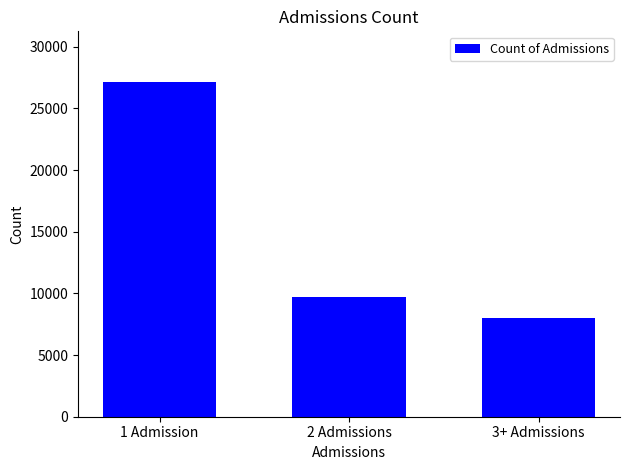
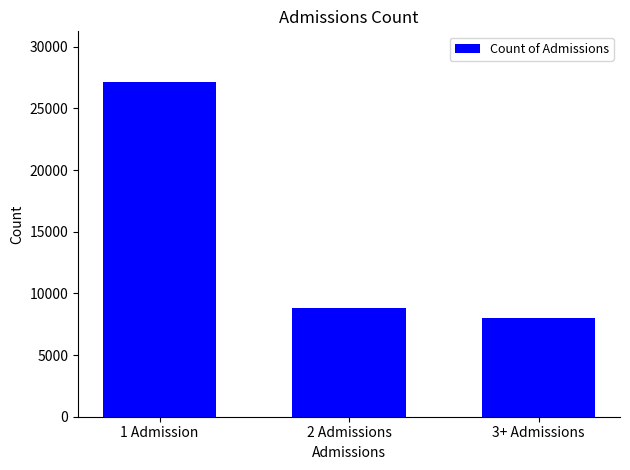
2 Admissions: 9700 -> 8800
